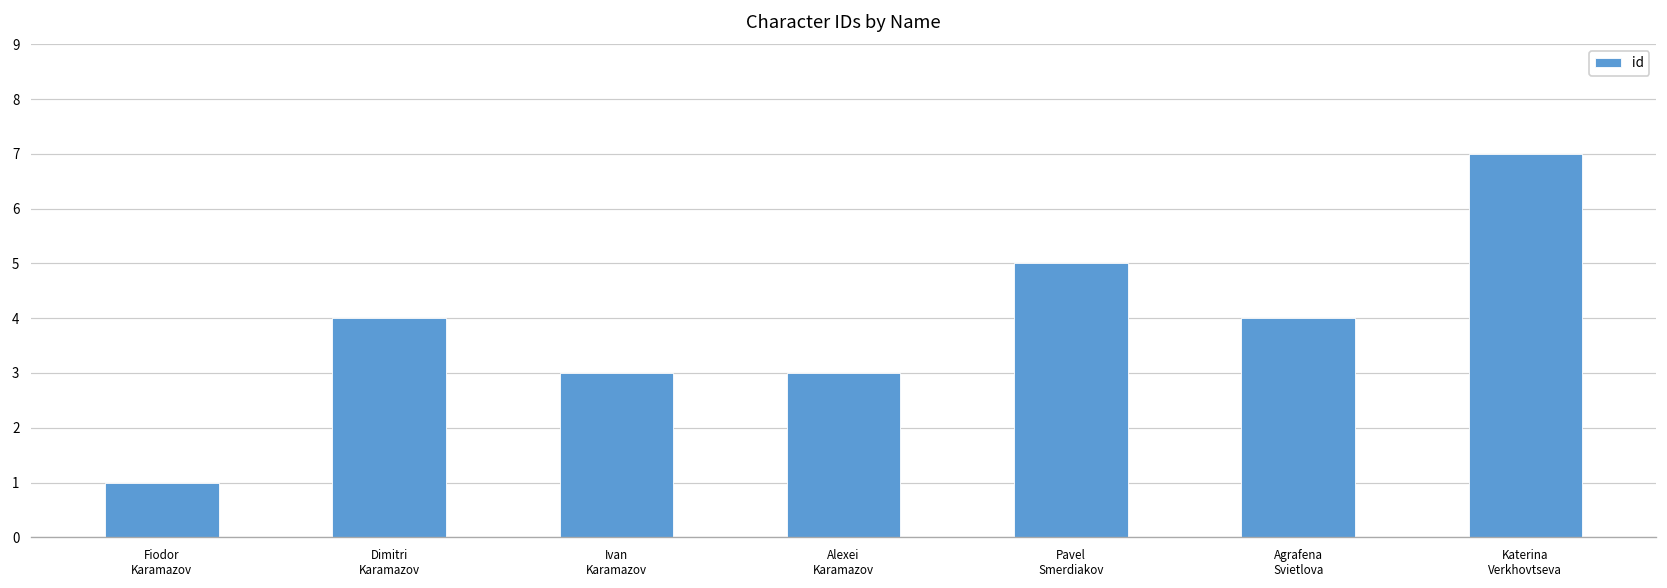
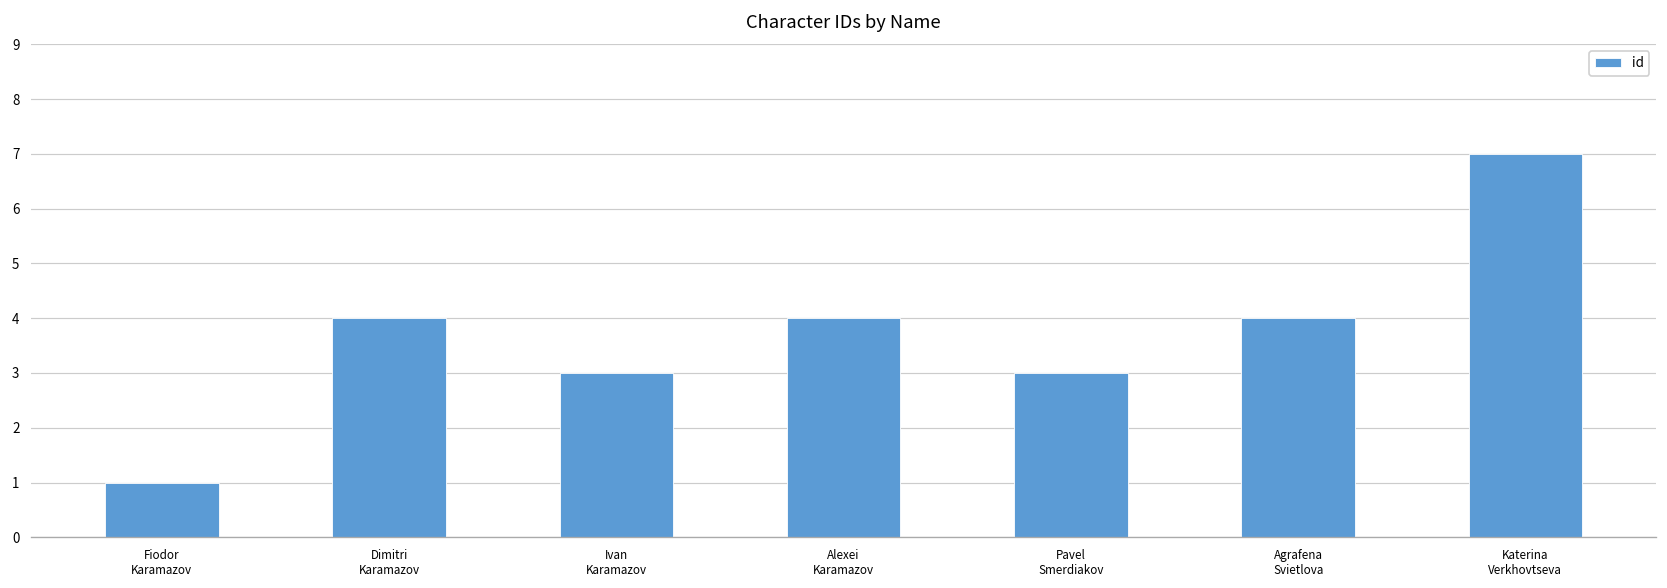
Alexei Karamazov: 3 -> 4
Pavel Smerdiakov: 5 -> 3
